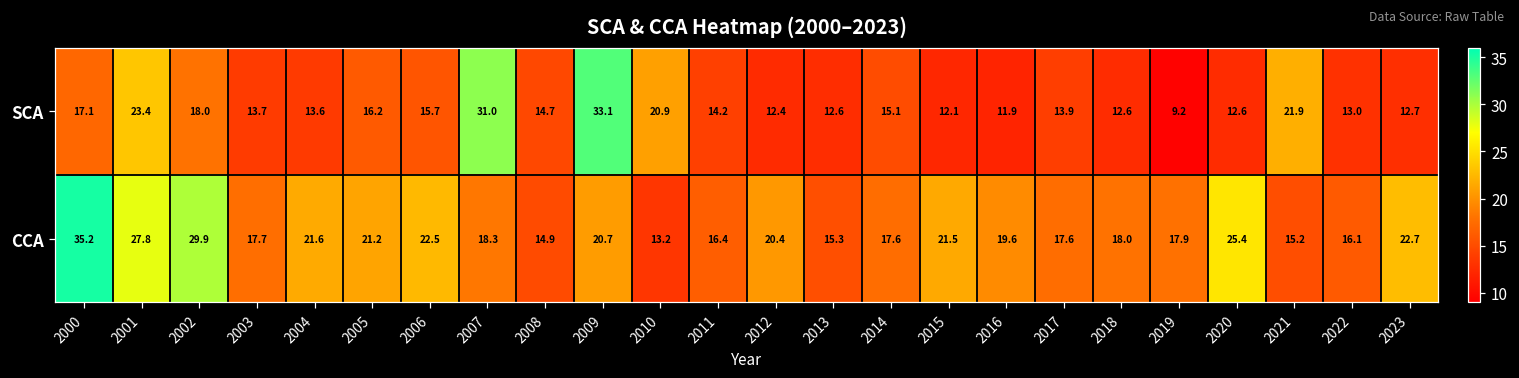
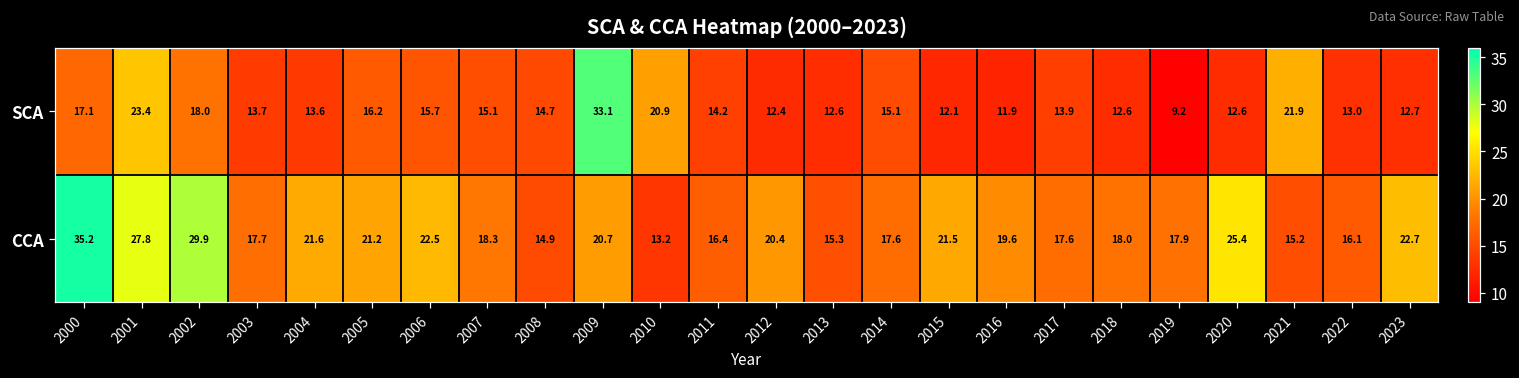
SCA, 2007: 31.0 -> 15.1
